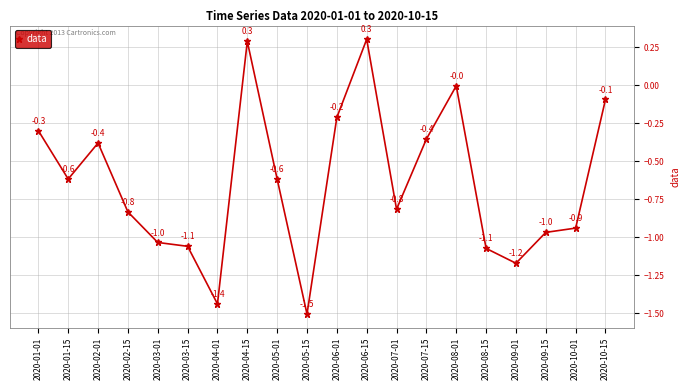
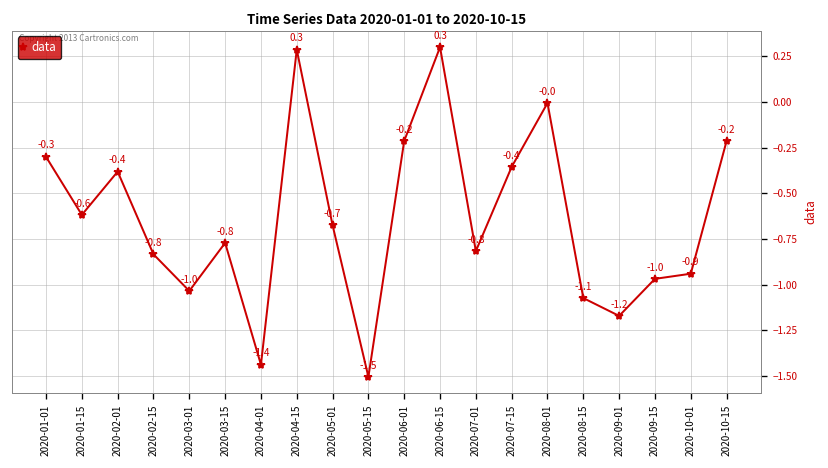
2020-03-15: -1.1 -> -0.8
2020-05-01: -0.6 -> -0.7
2020-10-15: -0.1 -> -0.2
